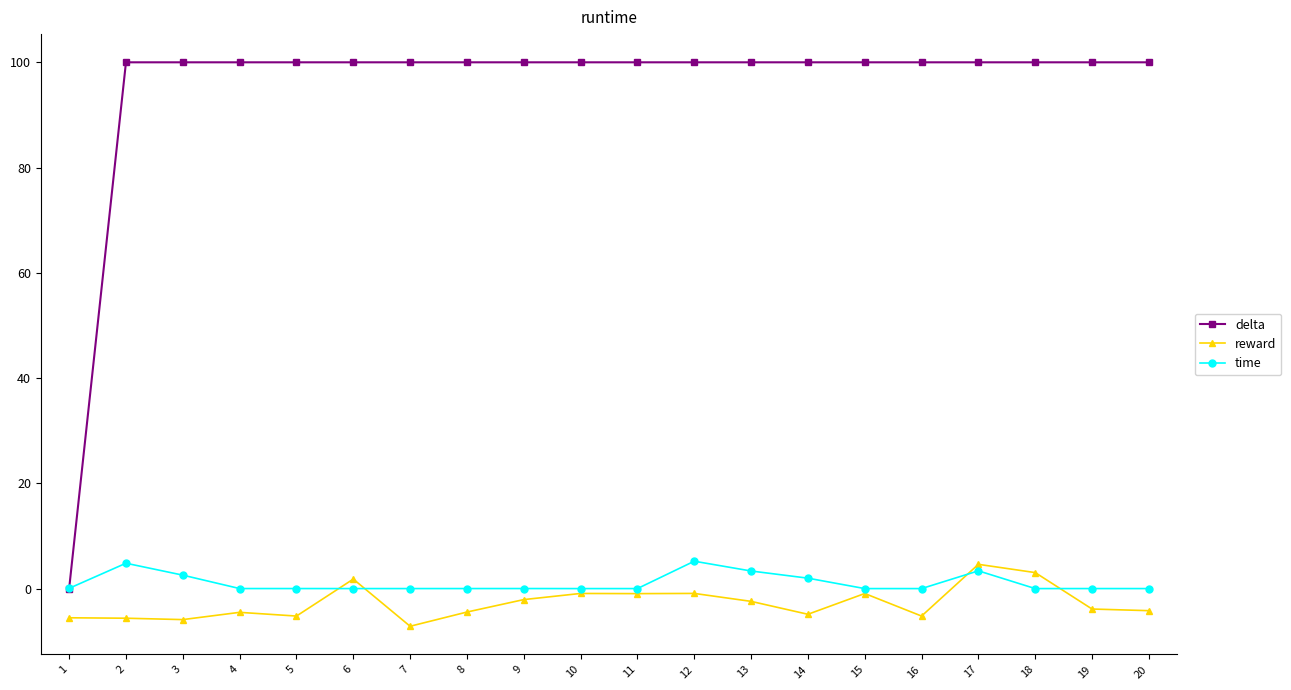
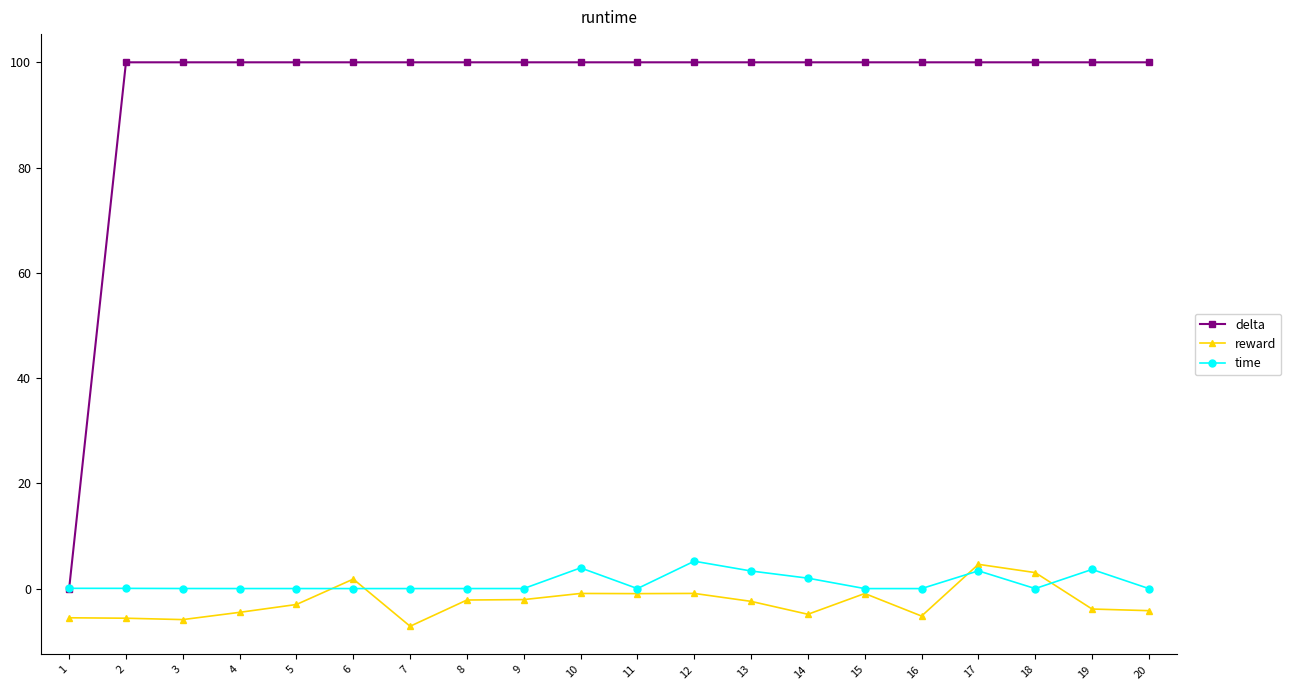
time, 2: 5 -> 0
time, 3: 3 -> 0
reward, 5: -5 -> -3
reward, 8: -4 -> -2
time, 10: 0 -> 4
time, 19: 0 -> 4
